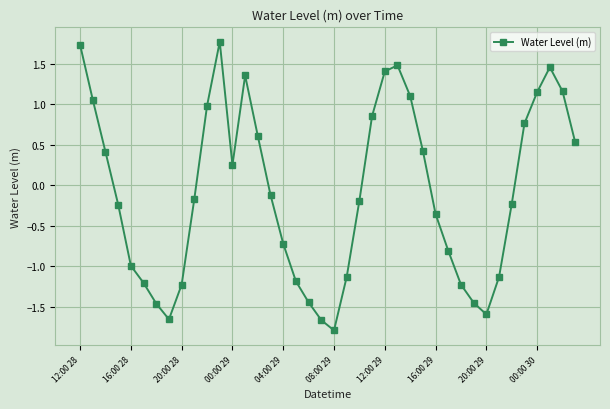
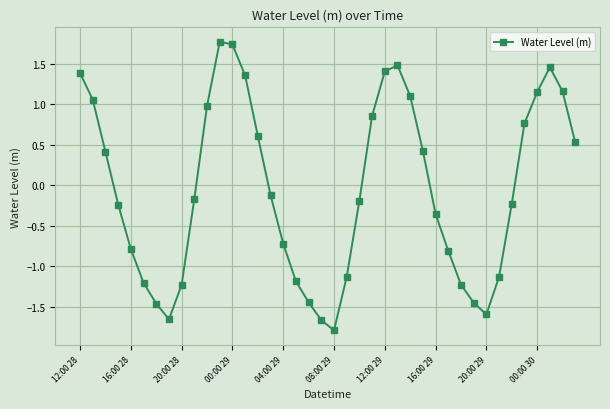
12:00 28: 1.7 -> 1.4
16:00 28: -1.0 -> -0.8
00:00 29: 0.3 -> 1.7
